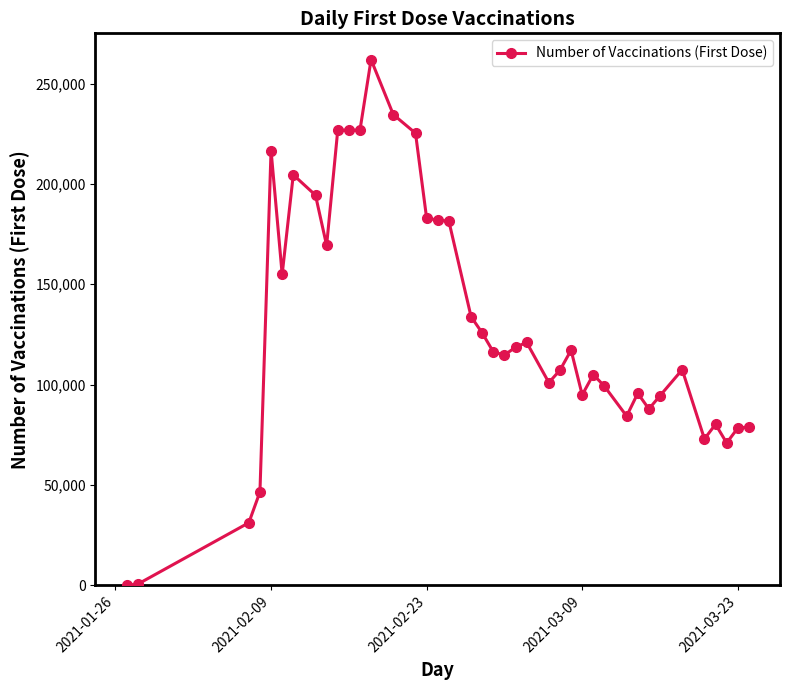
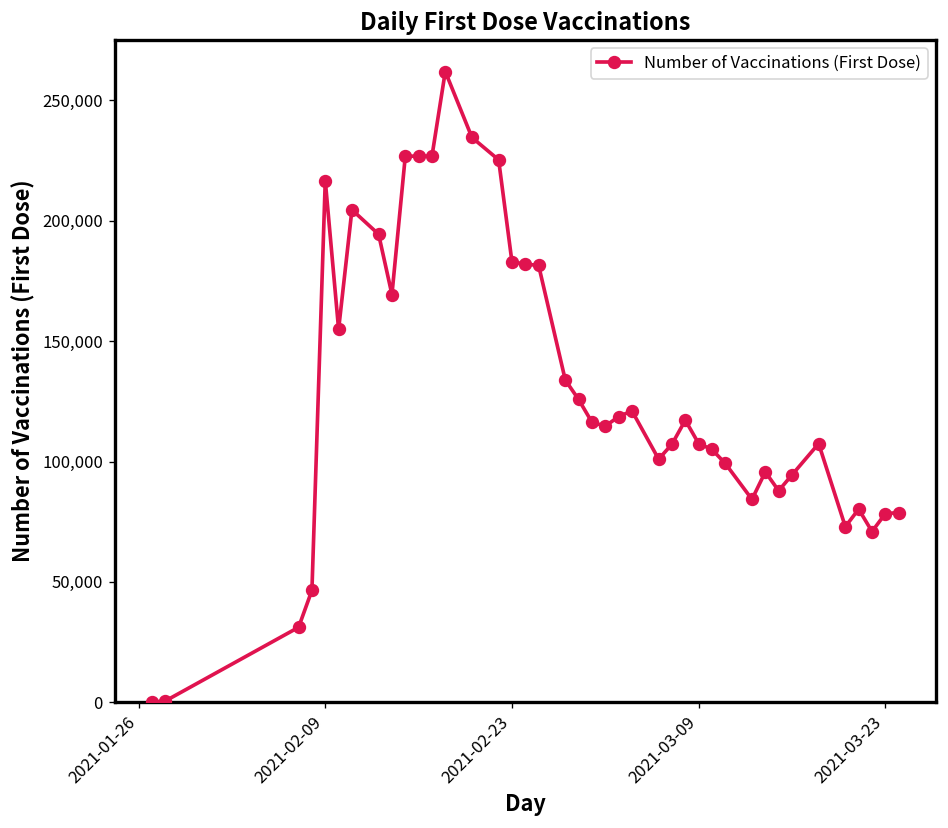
2021-03-09: 95,000 -> 107,000
